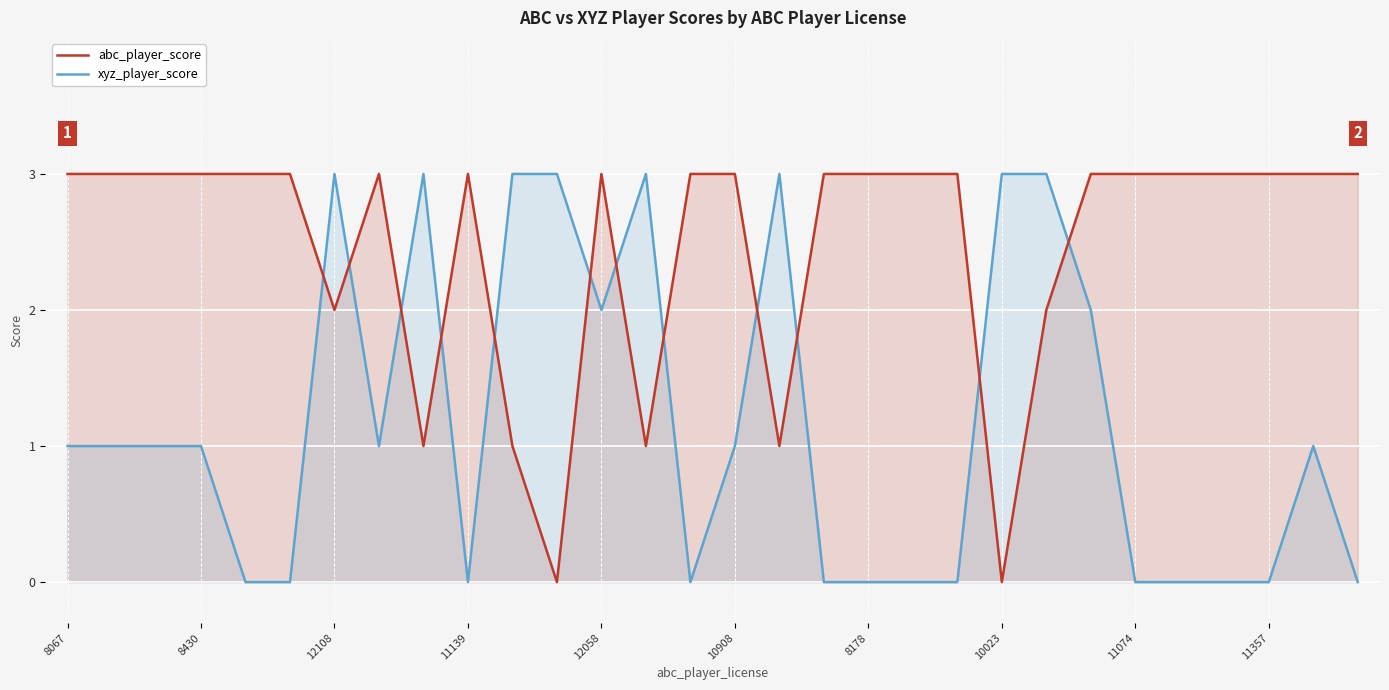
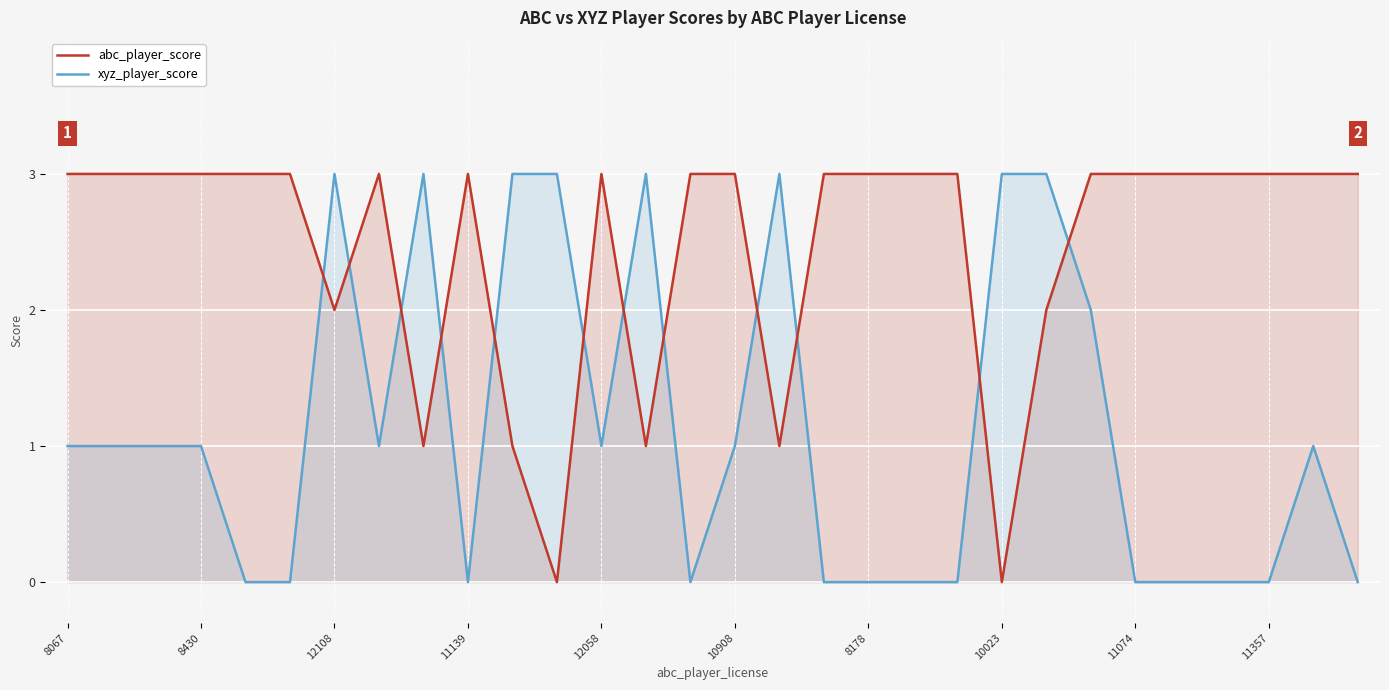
xyz_player_score, 12058: 2 -> 1
